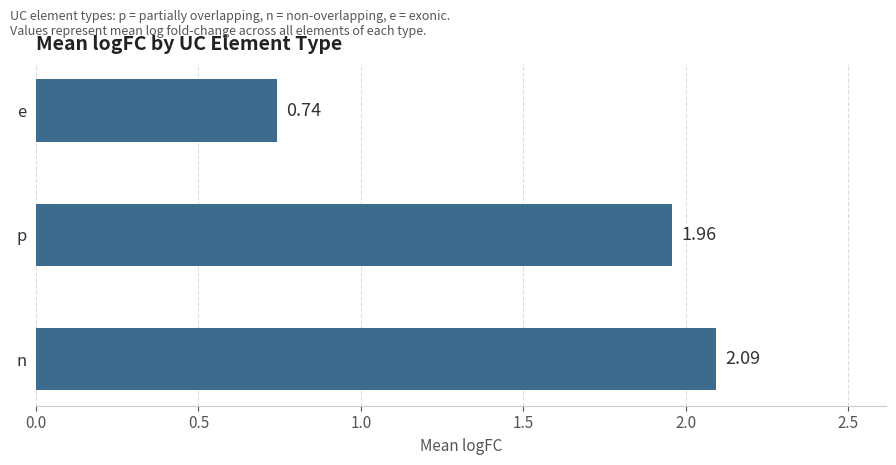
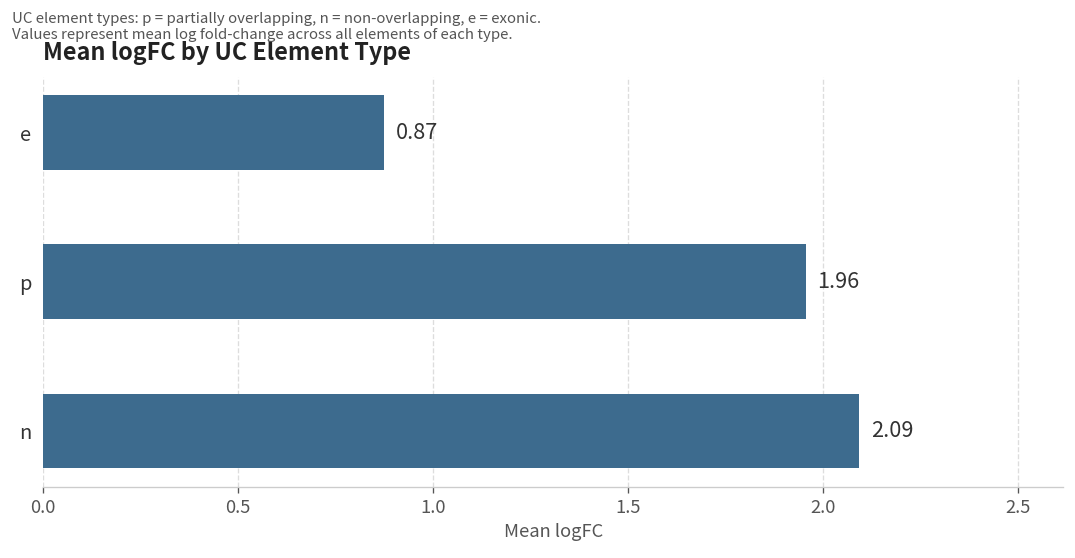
e: 0.74 -> 0.87
